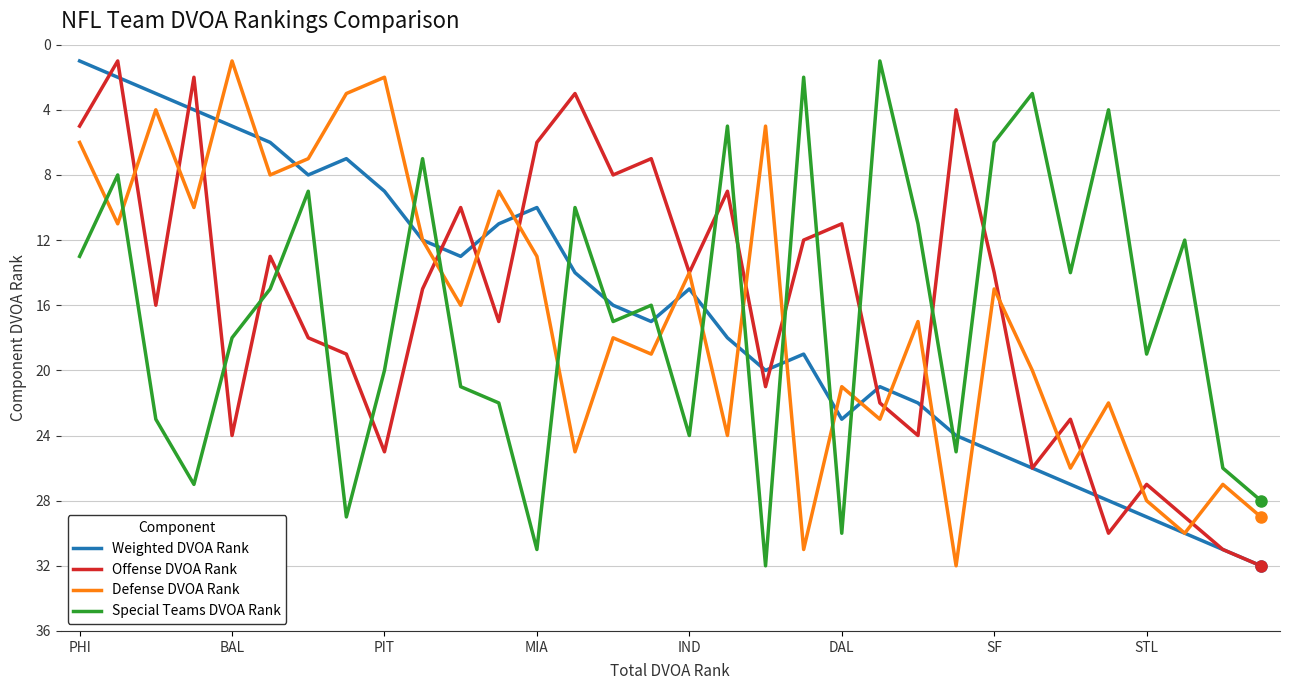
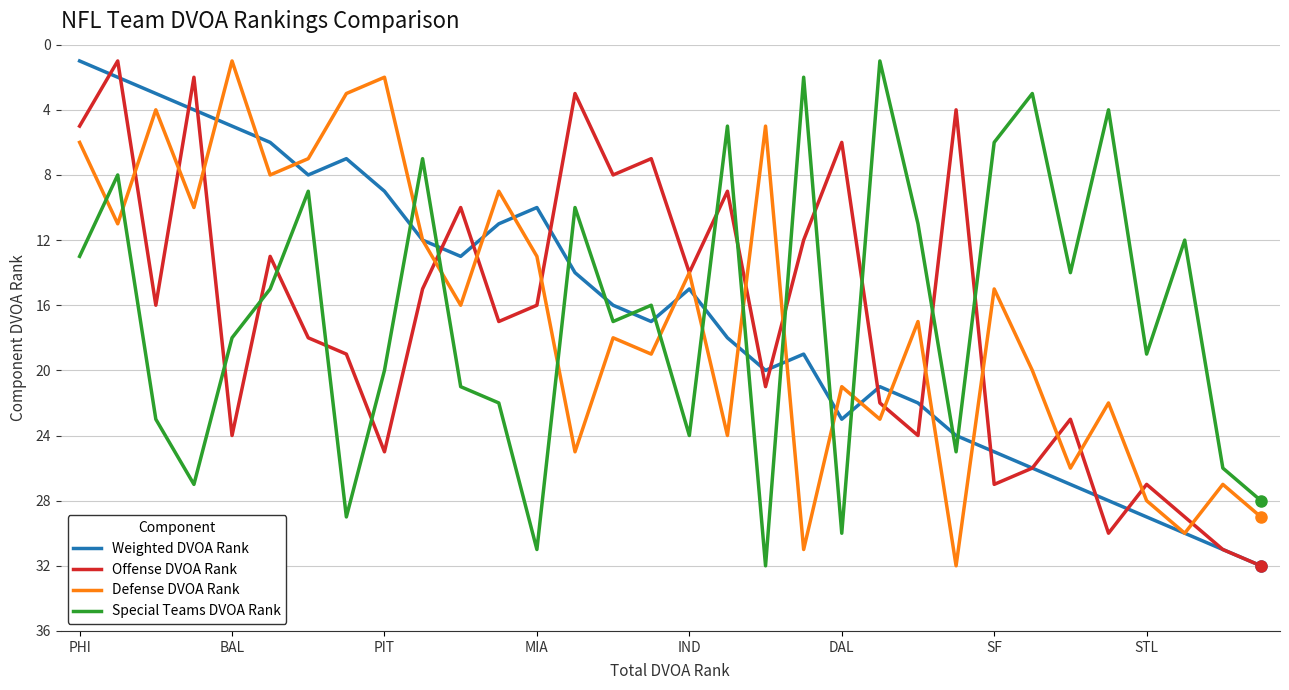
Offense DVOA Rank, MIA: 6 -> 16
Offense DVOA Rank, DAL: 11 -> 6
Offense DVOA Rank, SF: 14 -> 27
